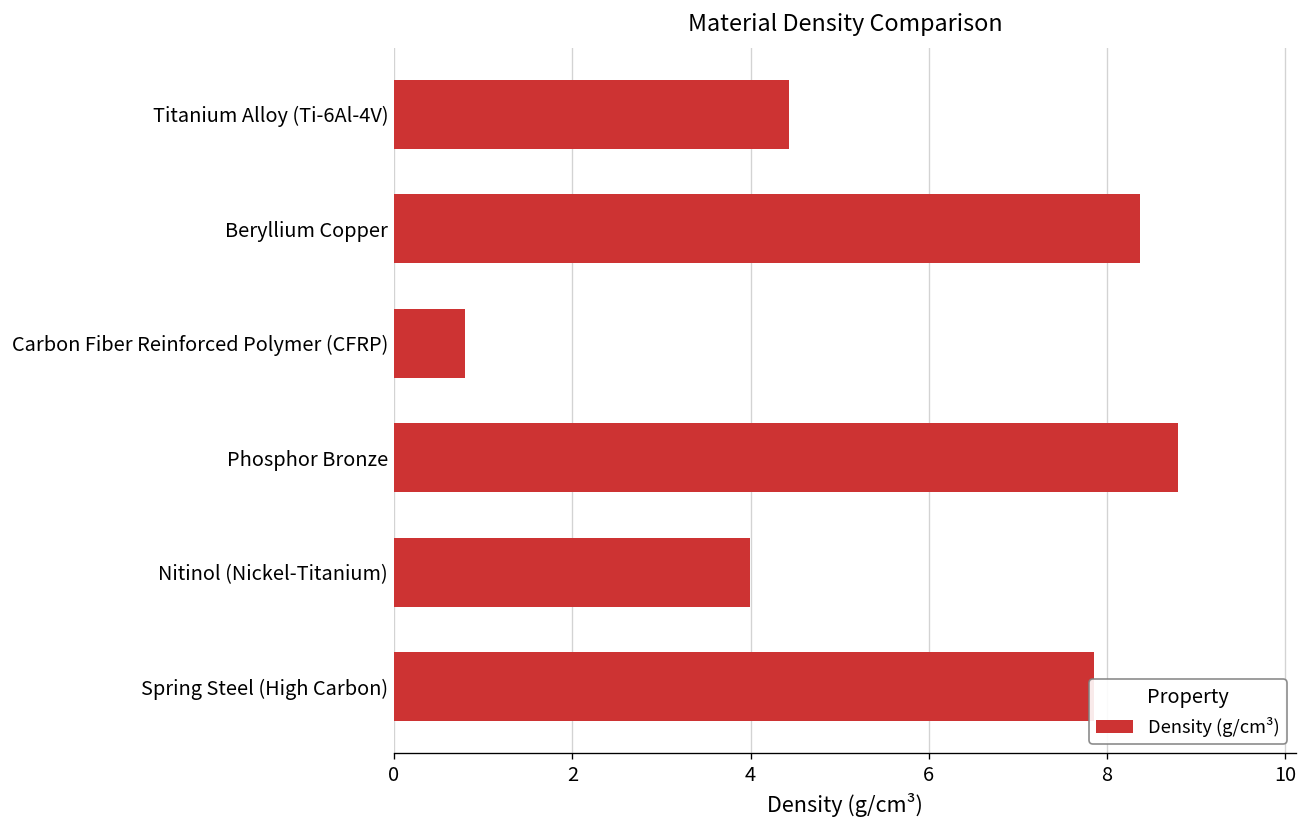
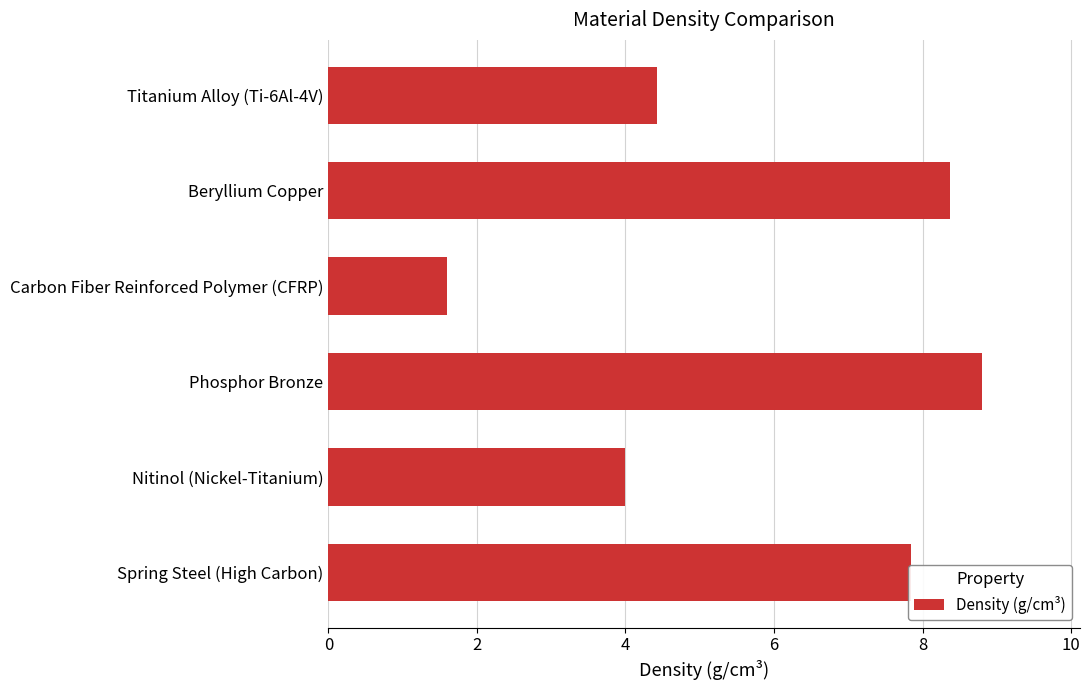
Carbon Fiber Reinforced Polymer (CFRP): 0.8 -> 1.6
